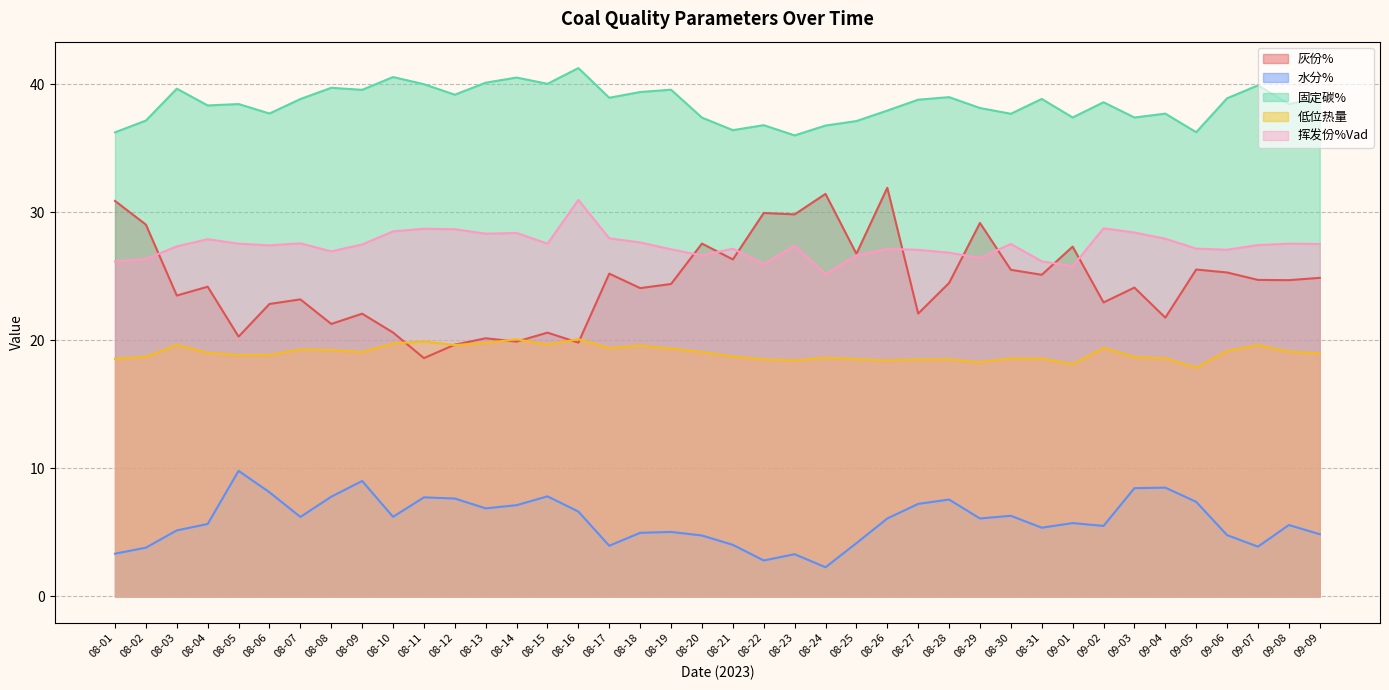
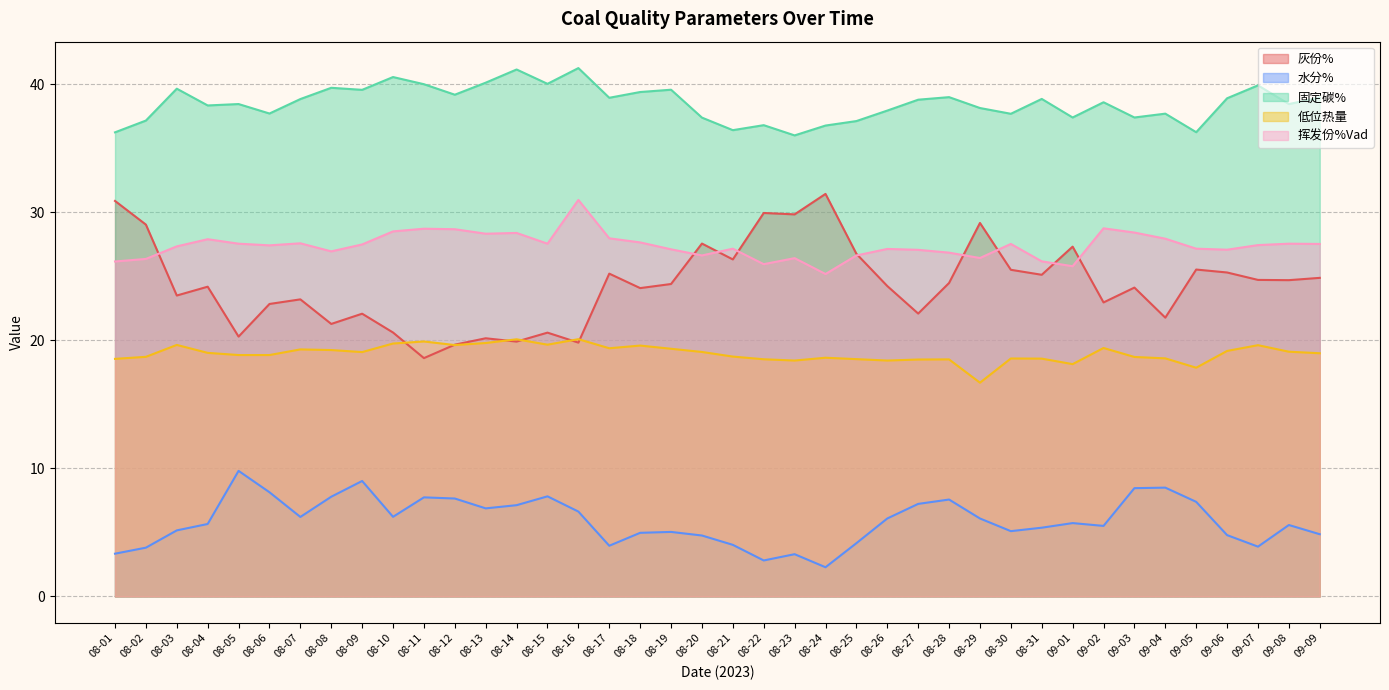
固定碳%, 08-14: 40.5 -> 41.2
挥发份%Vad, 08-23: 27.4 -> 26.4
灰份%, 08-26: 31.9 -> 24.3
低位热量, 08-29: 18.3 -> 16.7
水分%, 08-30: 6.3 -> 5.1
